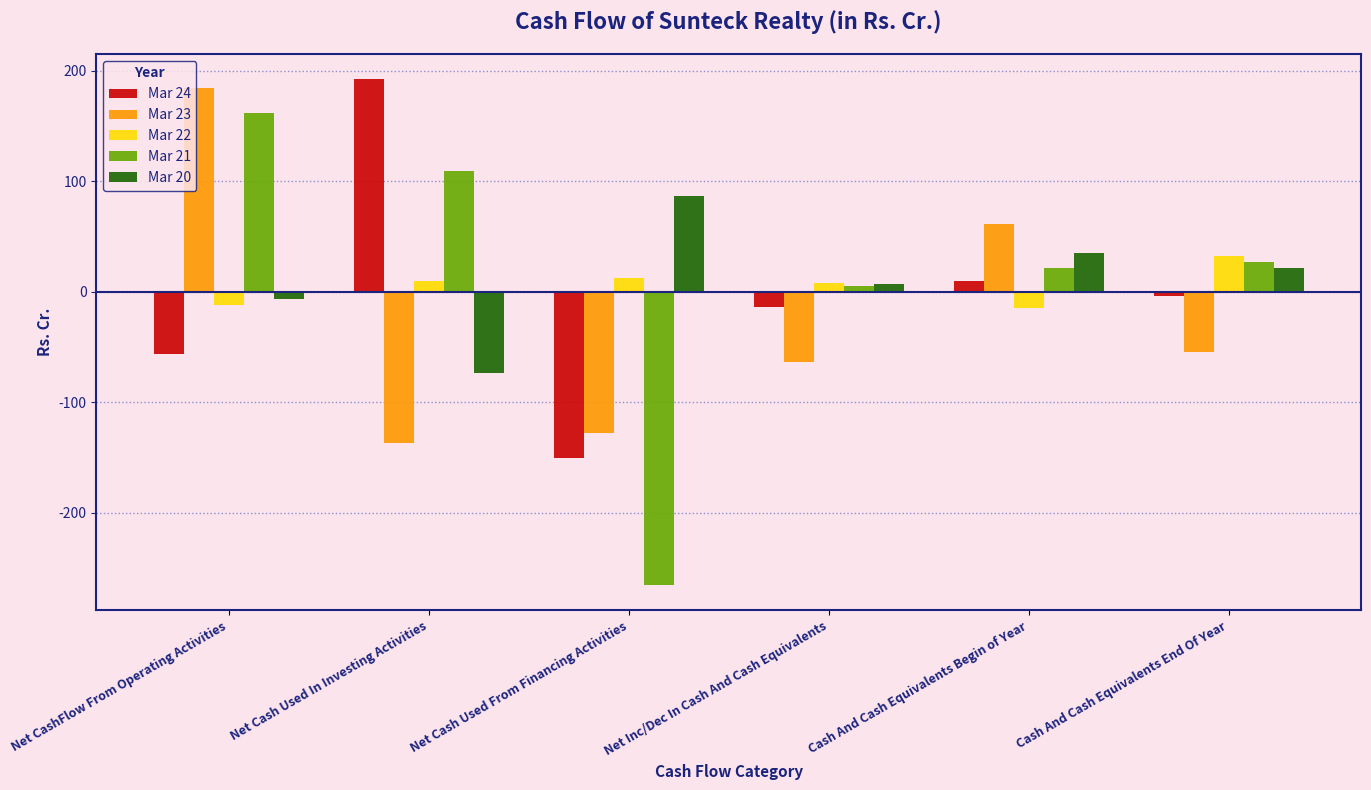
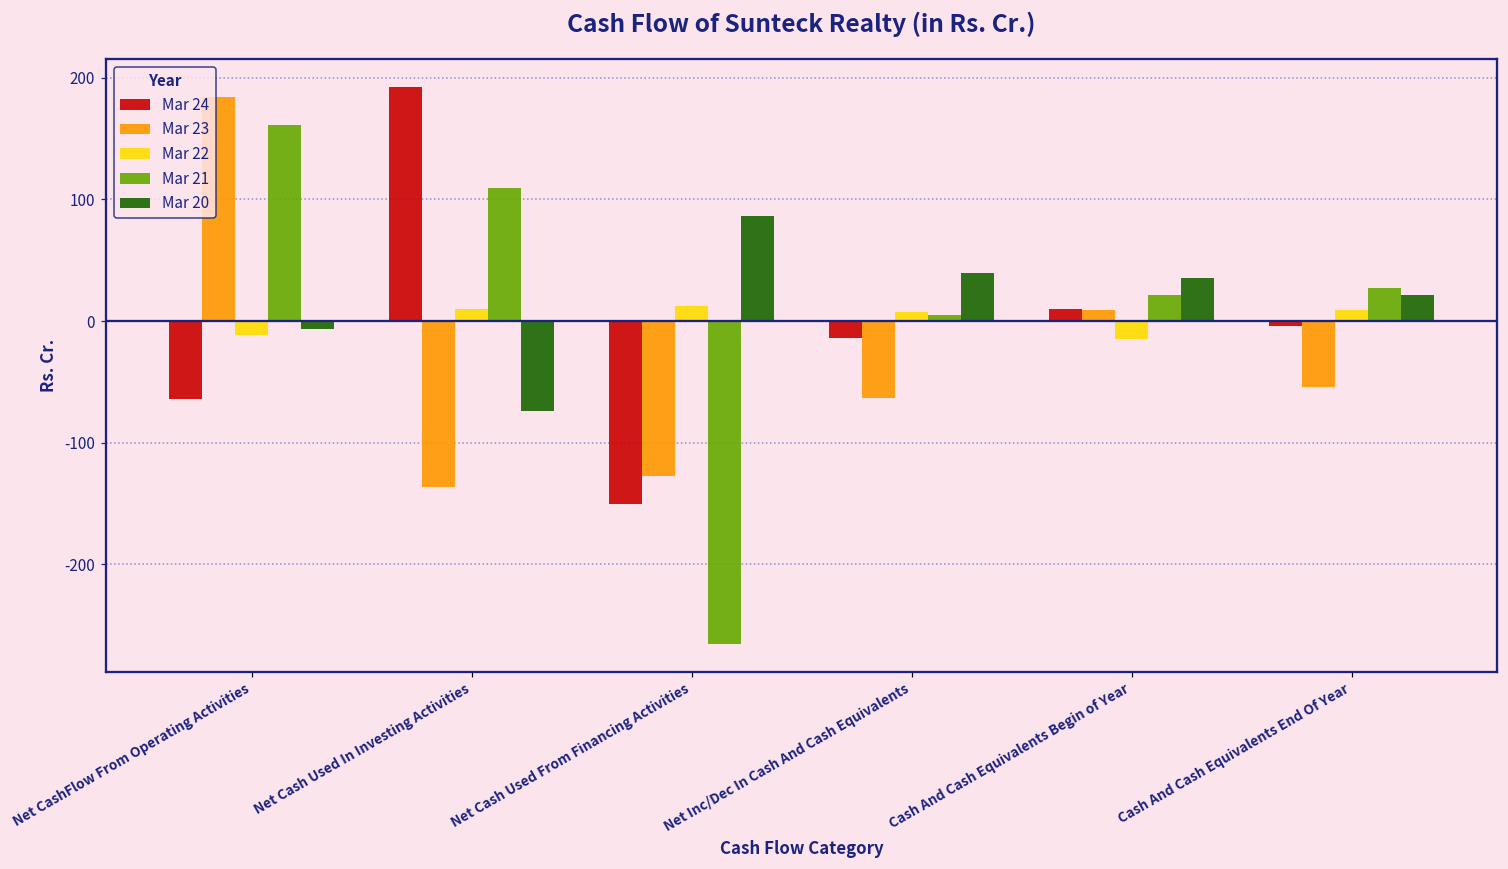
Mar 24, Net CashFlow From Operating Activities: -56 -> -64
Mar 20, Net Inc/Dec In Cash And Cash Equivalents: 7 -> 39
Mar 23, Cash And Cash Equivalents Begin of Year: 61 -> 9
Mar 22, Cash And Cash Equivalents End Of Year: 32 -> 9
